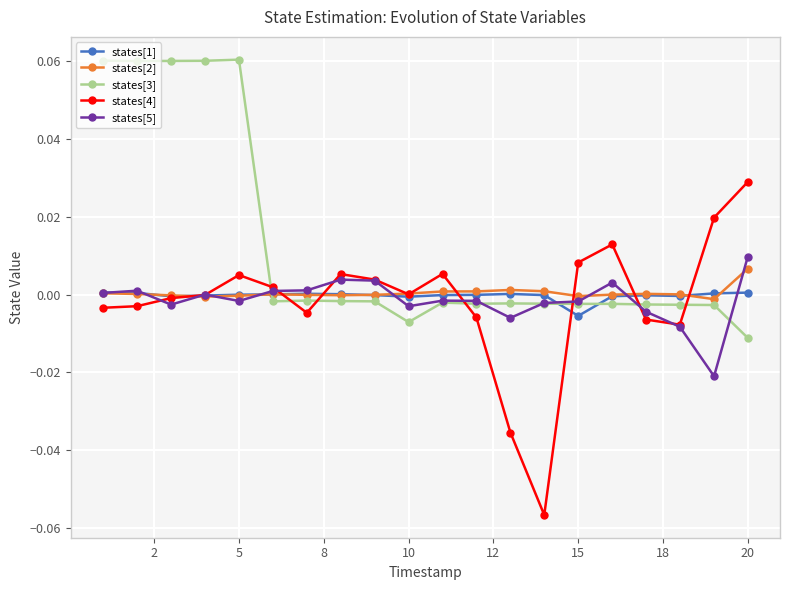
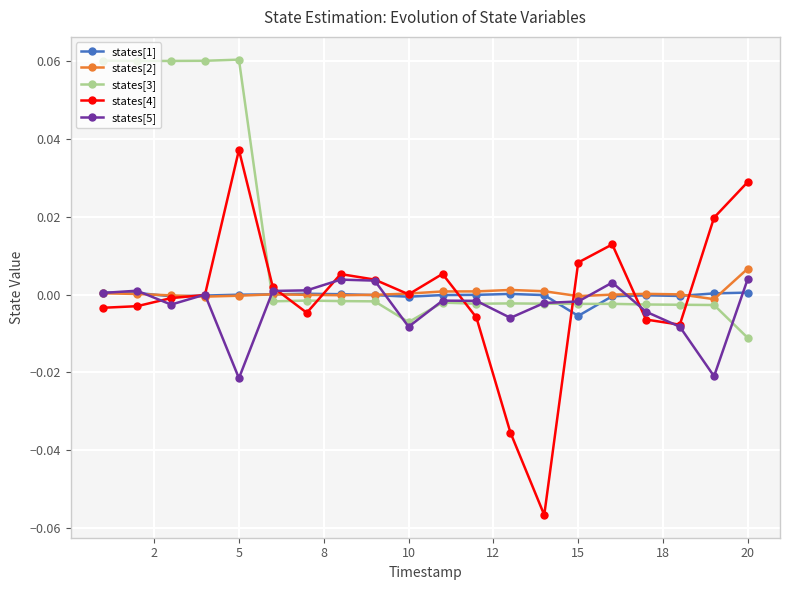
states[4], 5: 0.005 -> 0.037
states[5], 5: -0.002 -> -0.022
states[5], 10: -0.003 -> -0.008
states[5], 20: 0.010 -> 0.004
